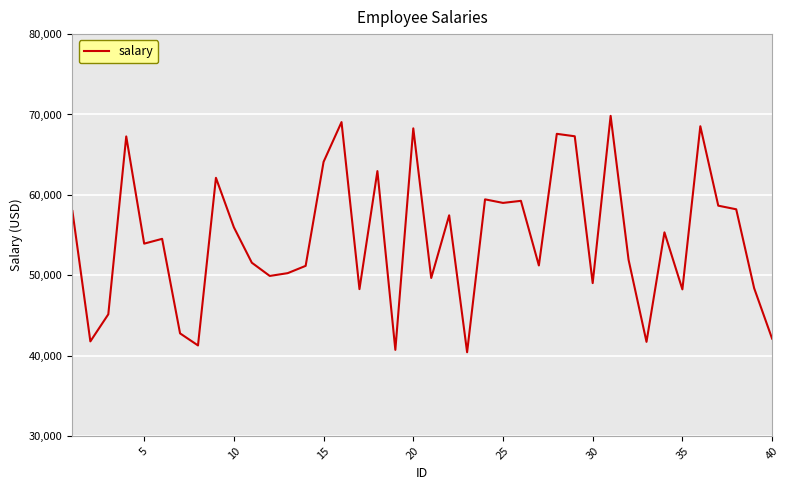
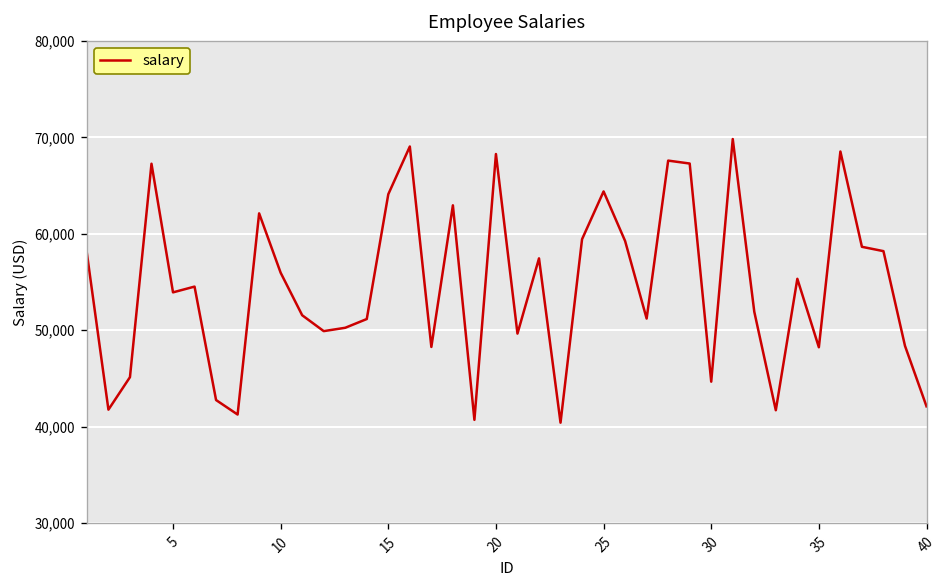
25: 59,000 -> 64,000
30: 49,000 -> 45,000
